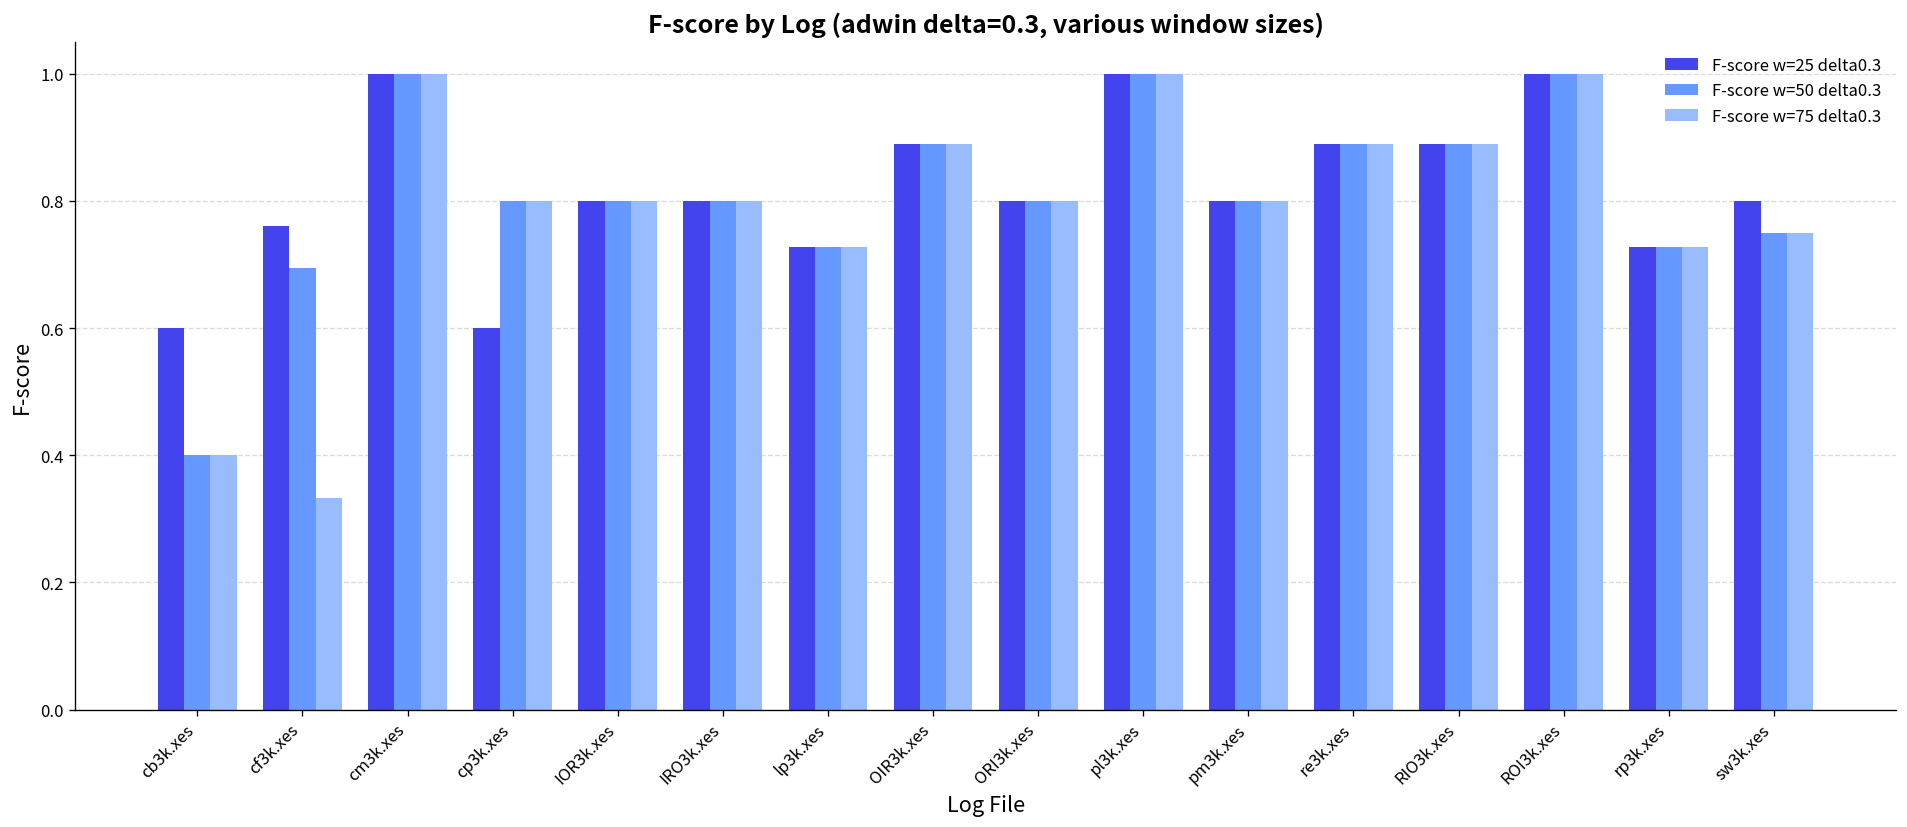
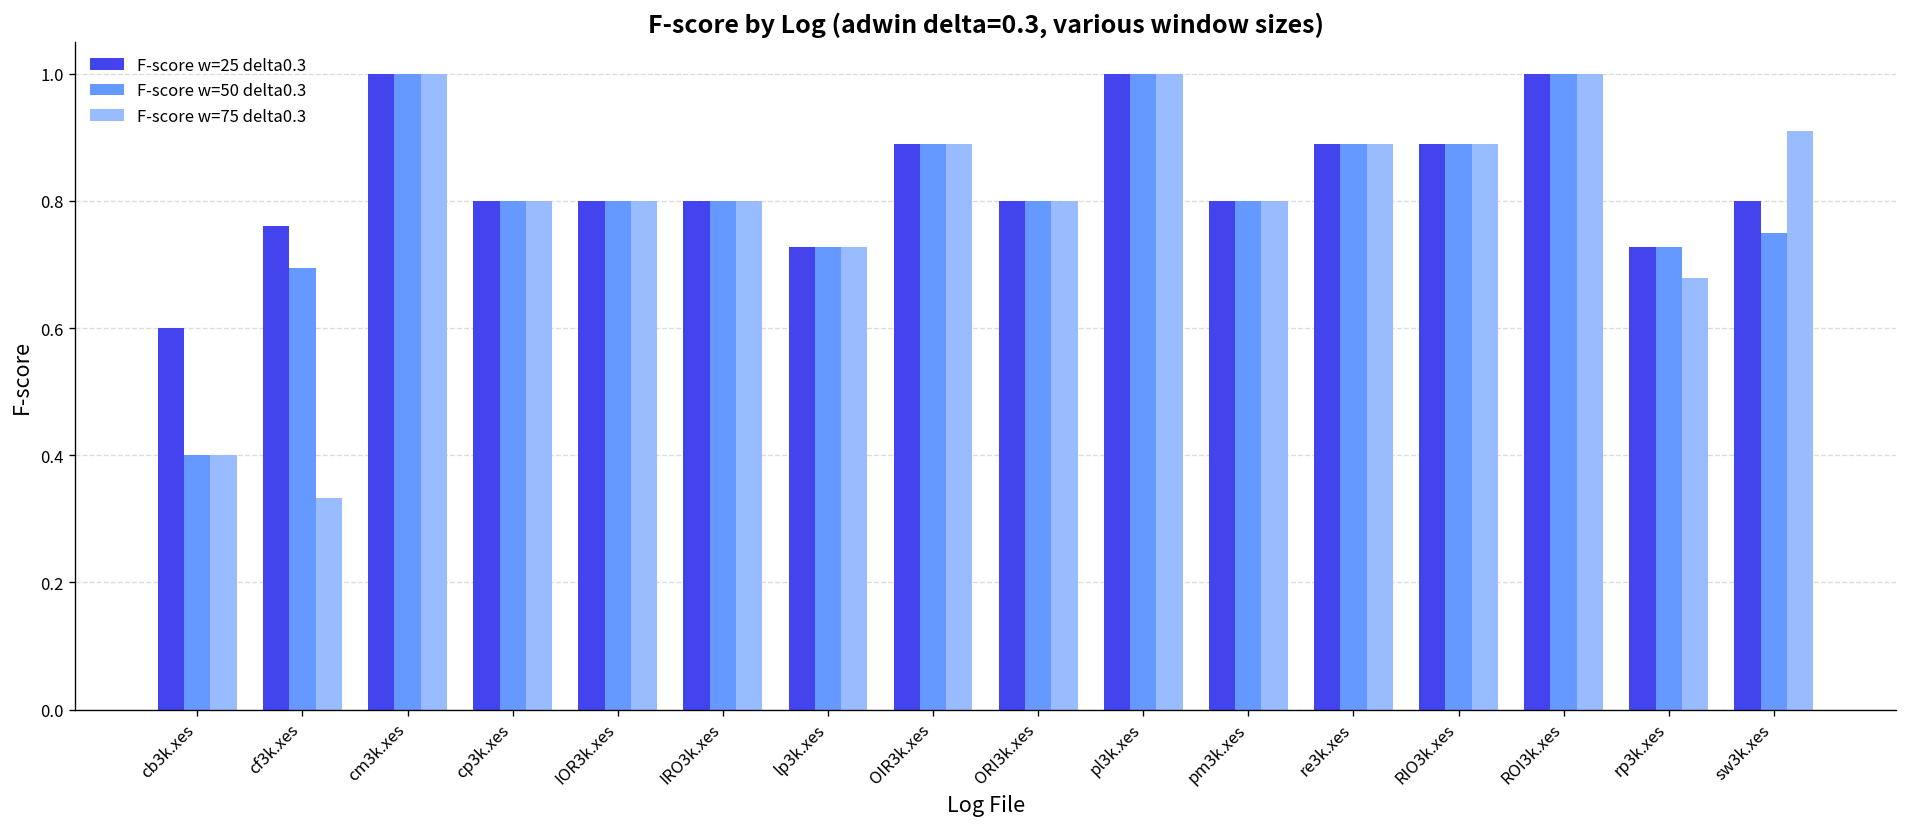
F-score w=25 delta0.3, cp3k.xes: 0.6 -> 0.8
F-score w=75 delta0.3, rp3k.xes: 0.73 -> 0.68
F-score w=75 delta0.3, sw3k.xes: 0.75 -> 0.91
